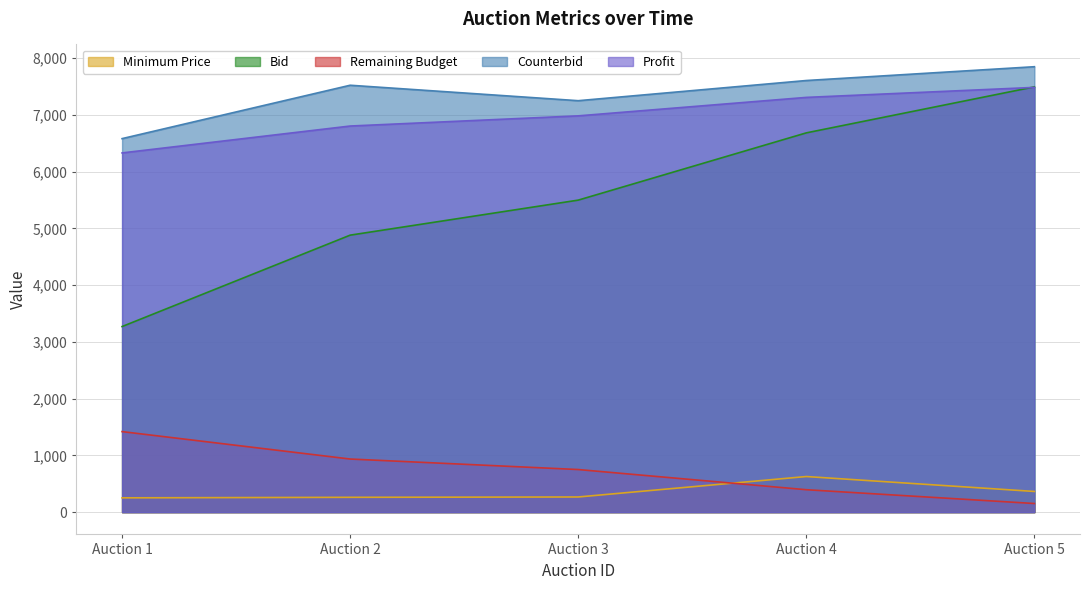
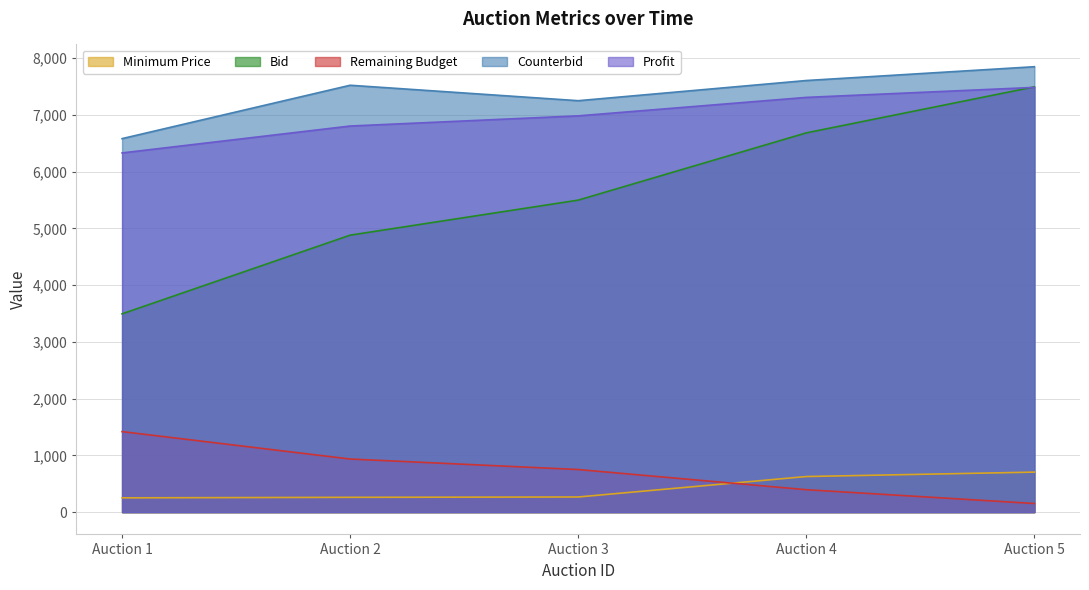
Bid, Auction 1: 3,300 -> 3,500
Minimum Price, Auction 5: 400 -> 700
